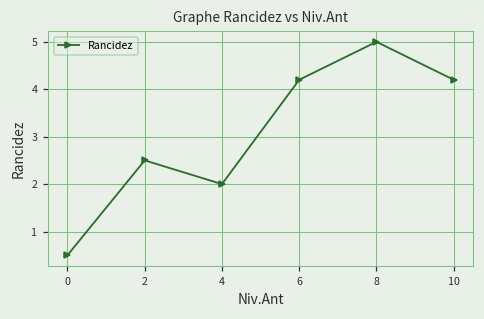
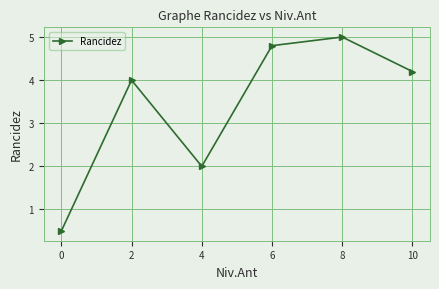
2: 2.5 -> 4.0
6: 4.2 -> 4.8
